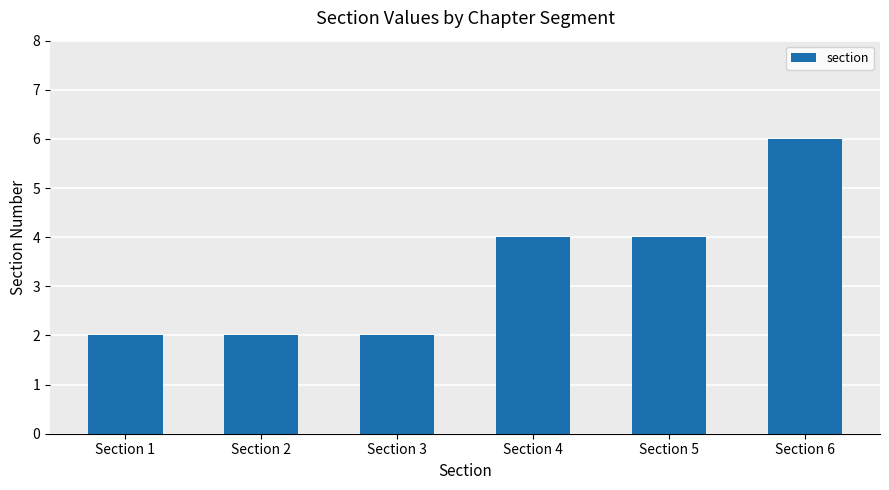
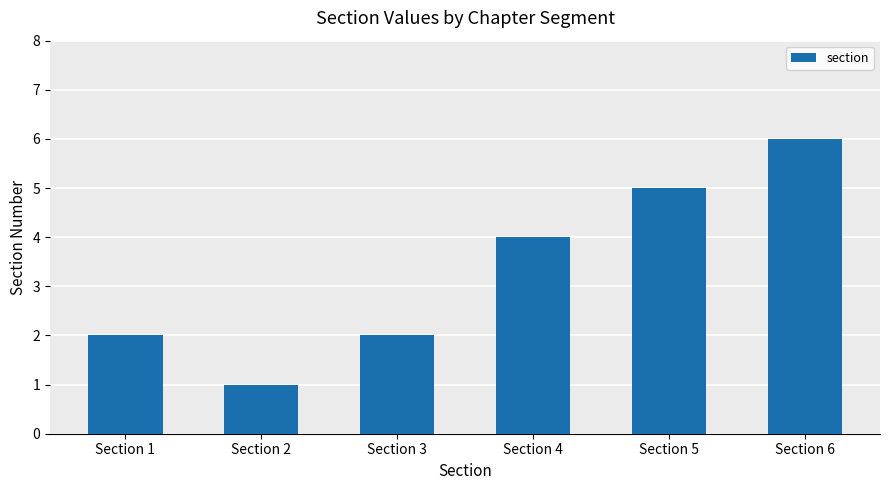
Section 2: 2 -> 1
Section 5: 4 -> 5
